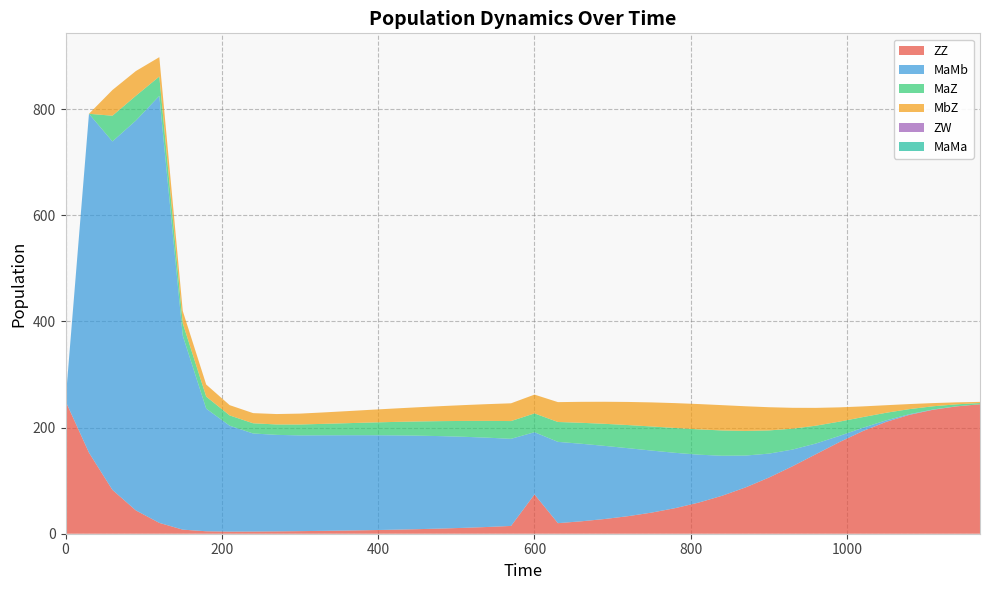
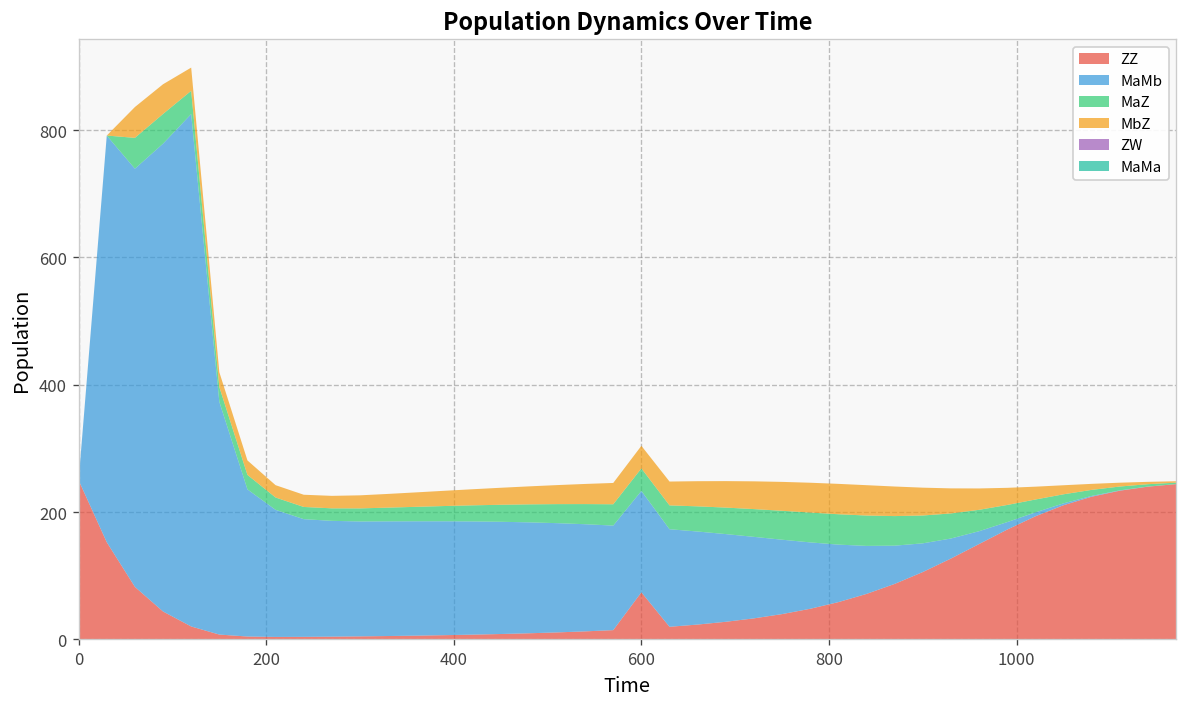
MaMb, 600: 120 -> 160
